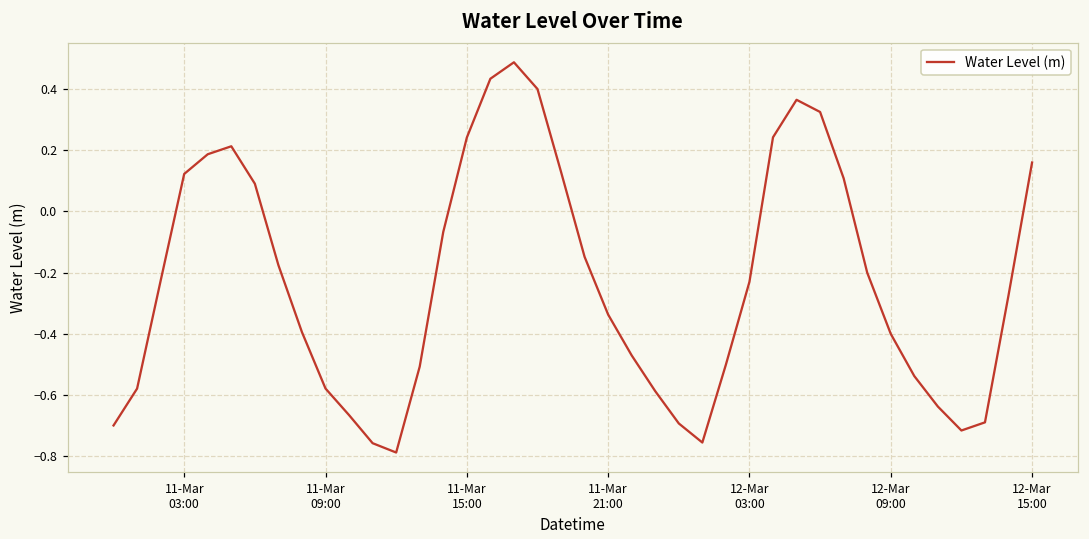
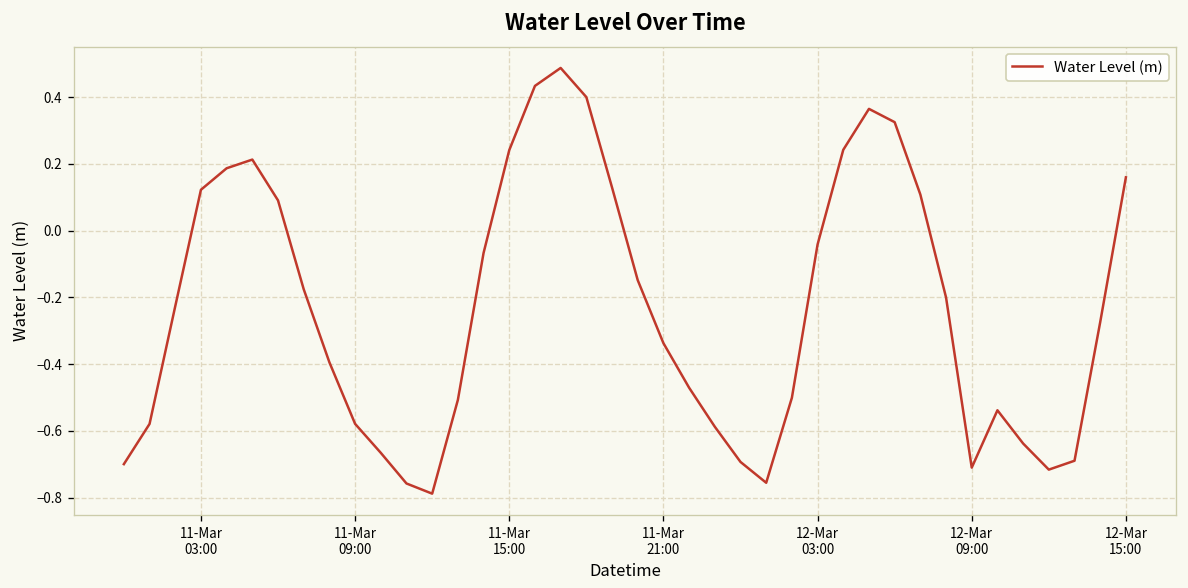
12-Mar 03:00: -0.23 -> -0.04
12-Mar 09:00: -0.40 -> -0.71
